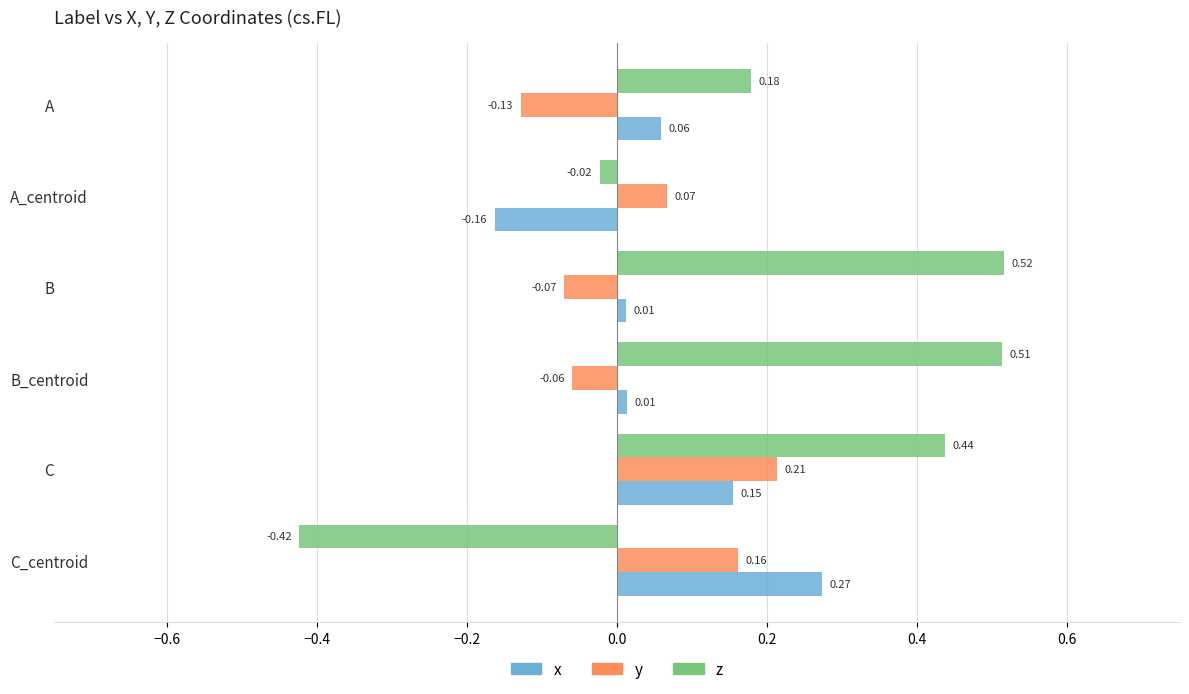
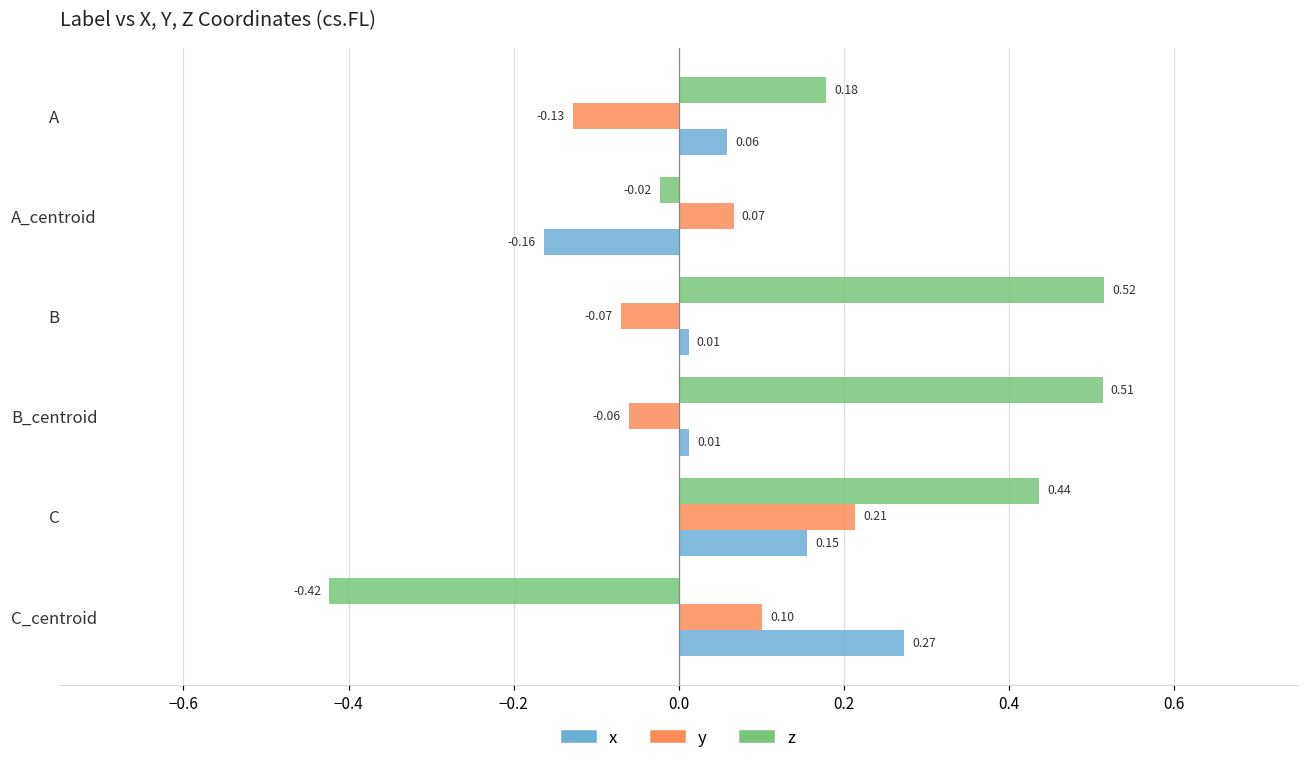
y, C_centroid: 0.16 -> 0.10
